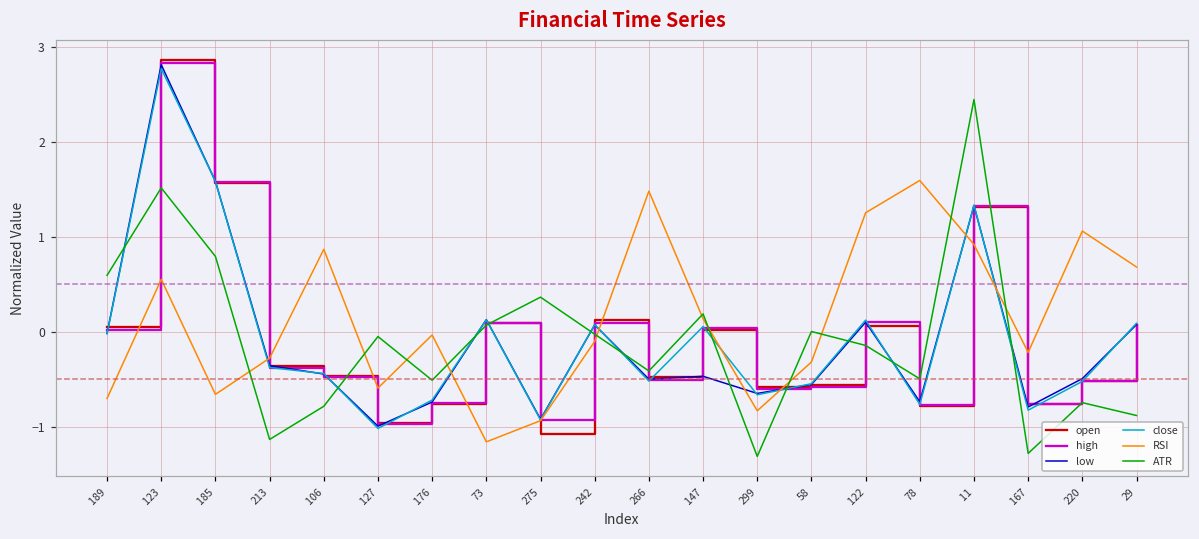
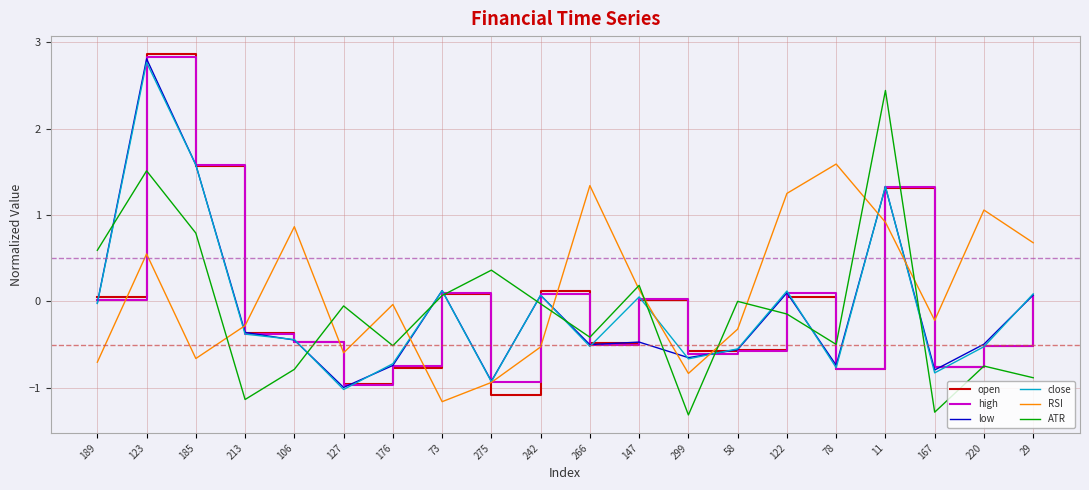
RSI, 242: -0.1 -> -0.5
RSI, 266: 1.5 -> 1.3
